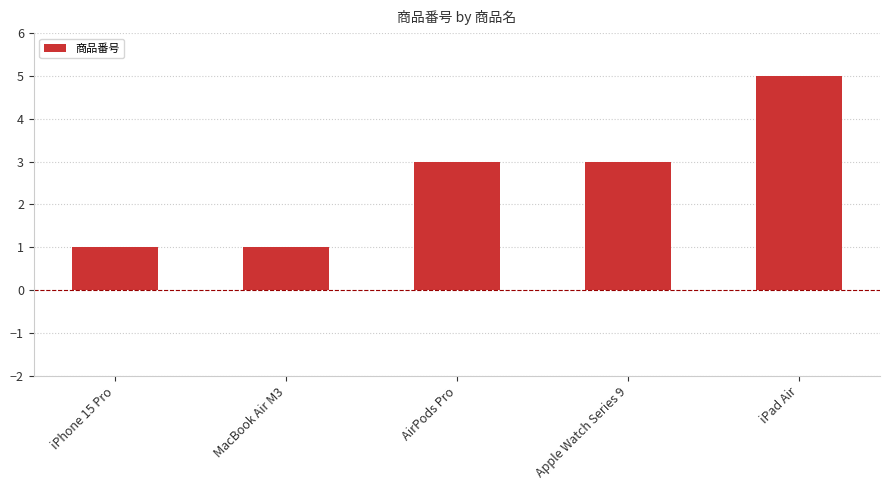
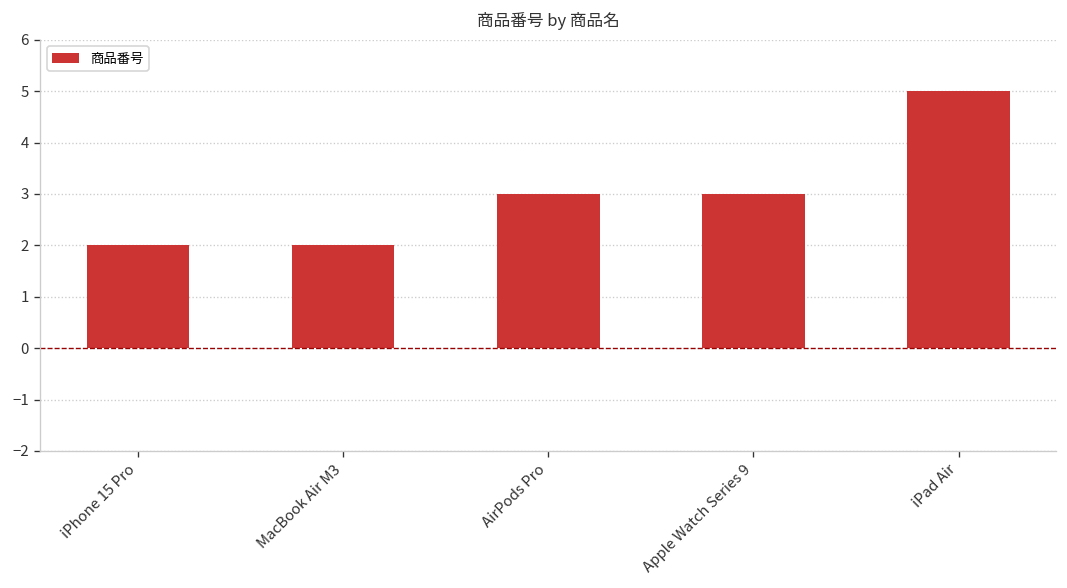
iPhone 15 Pro: 1 -> 2
MacBook Air M3: 1 -> 2
